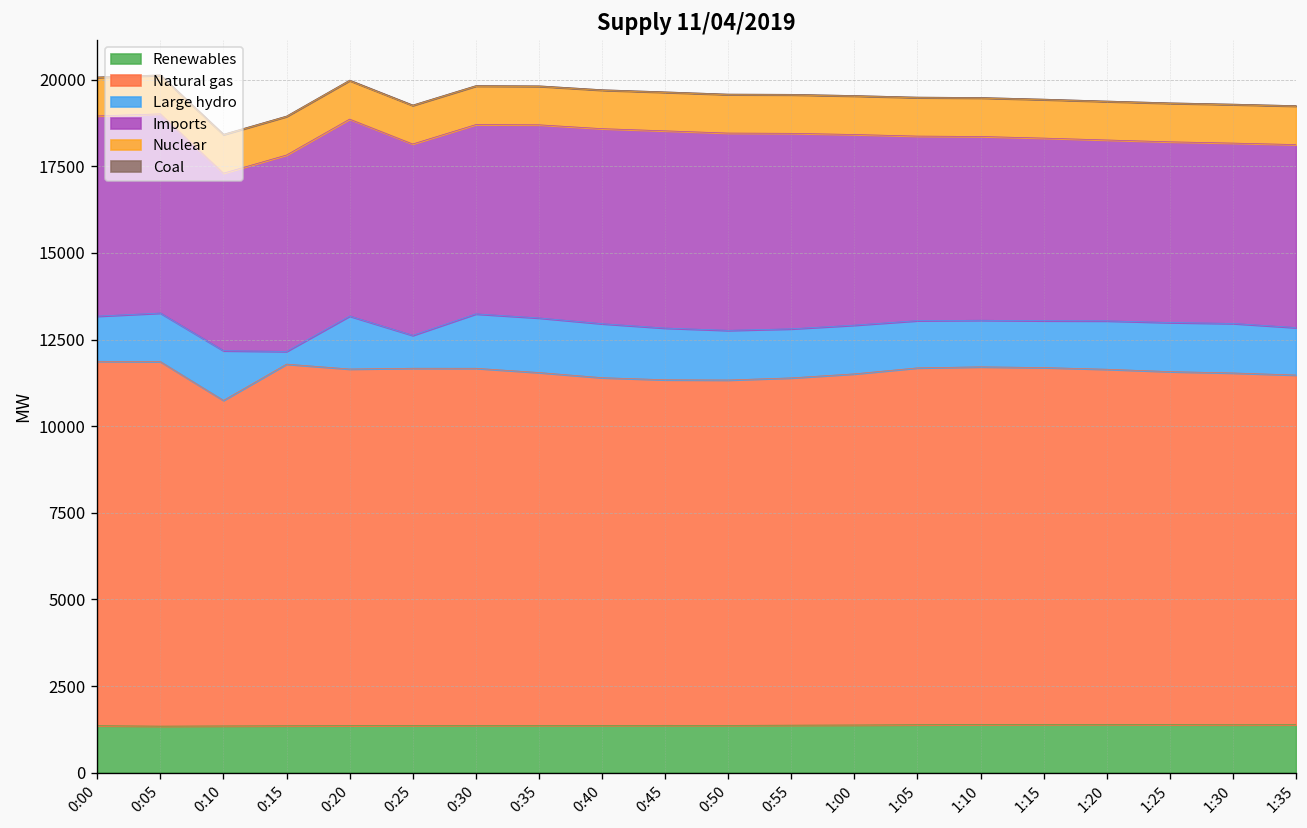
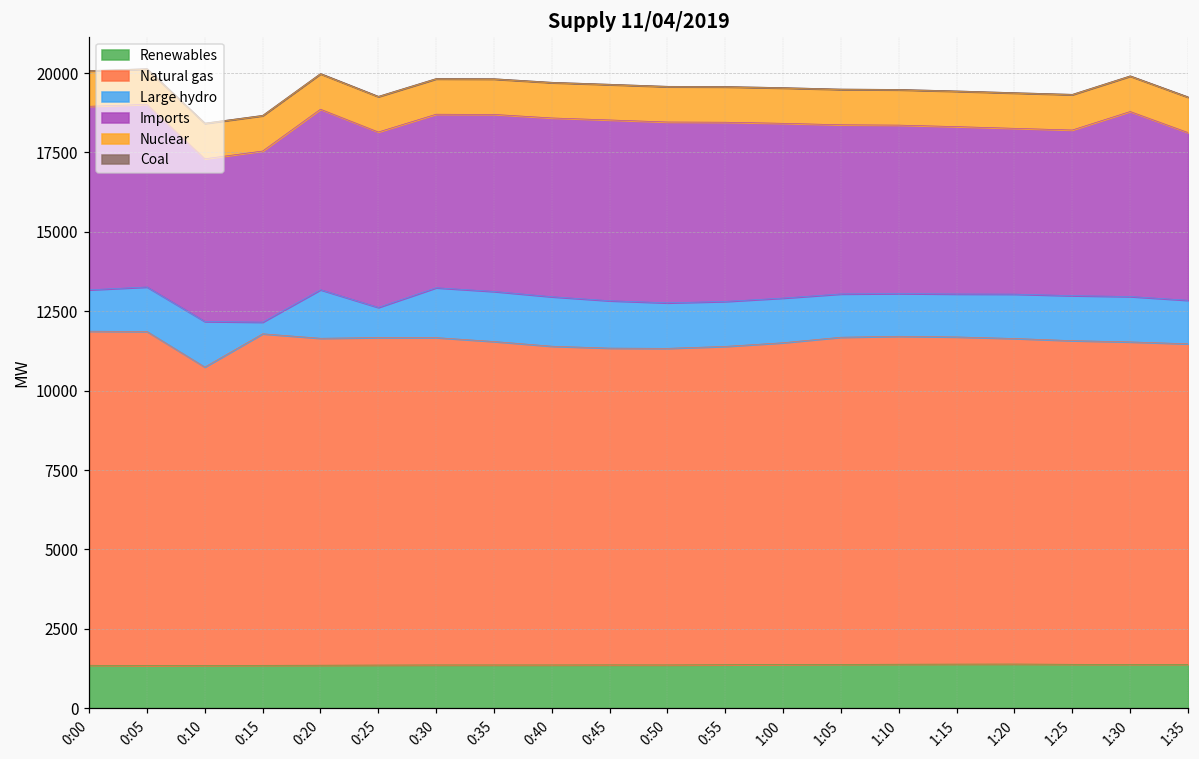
Imports, 0:15: 5700 -> 5400
Imports, 1:30: 5200 -> 5800
